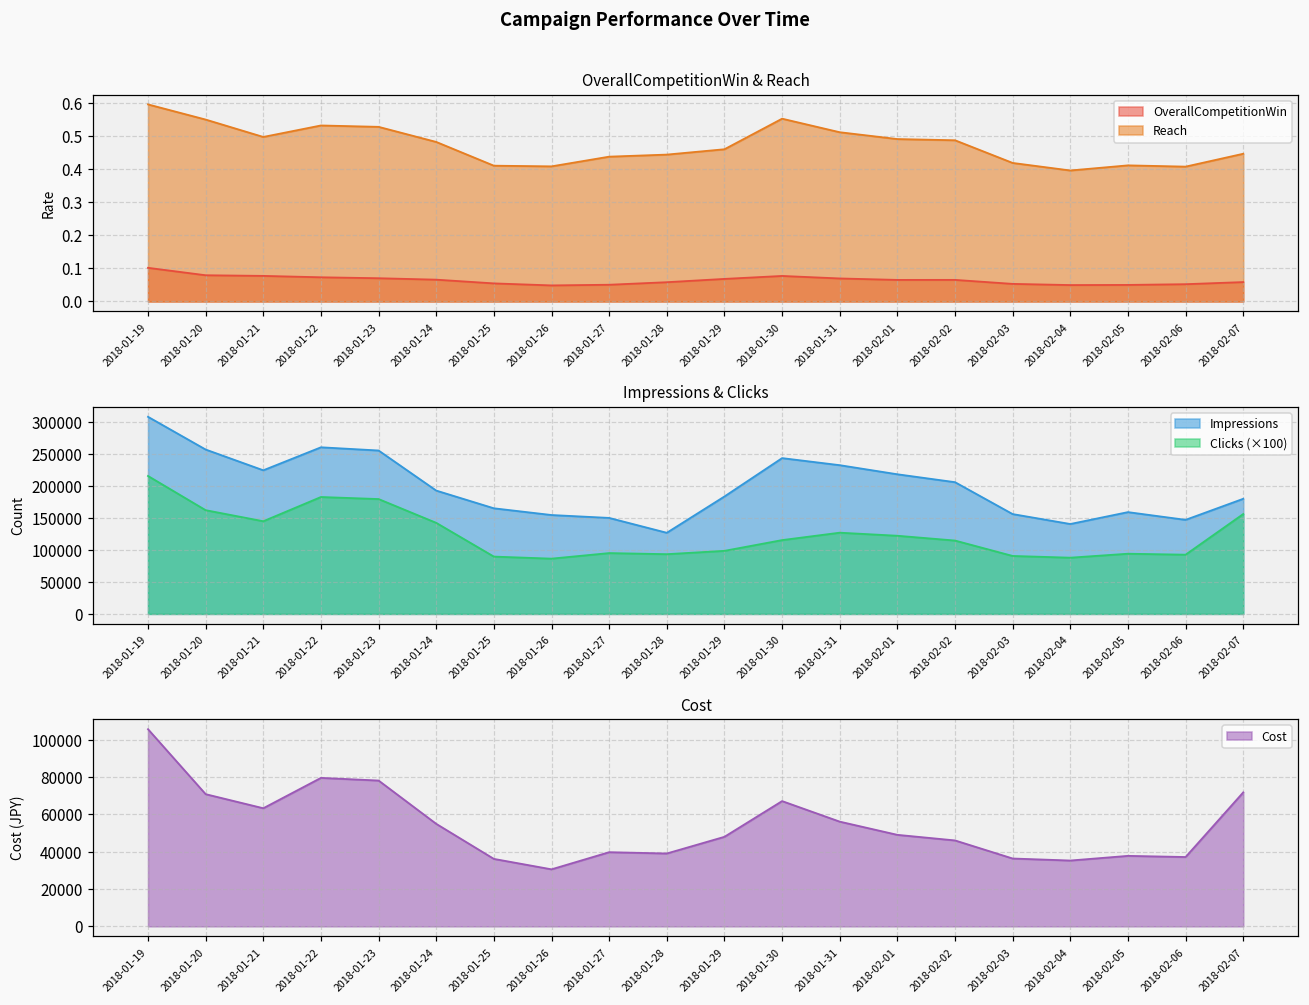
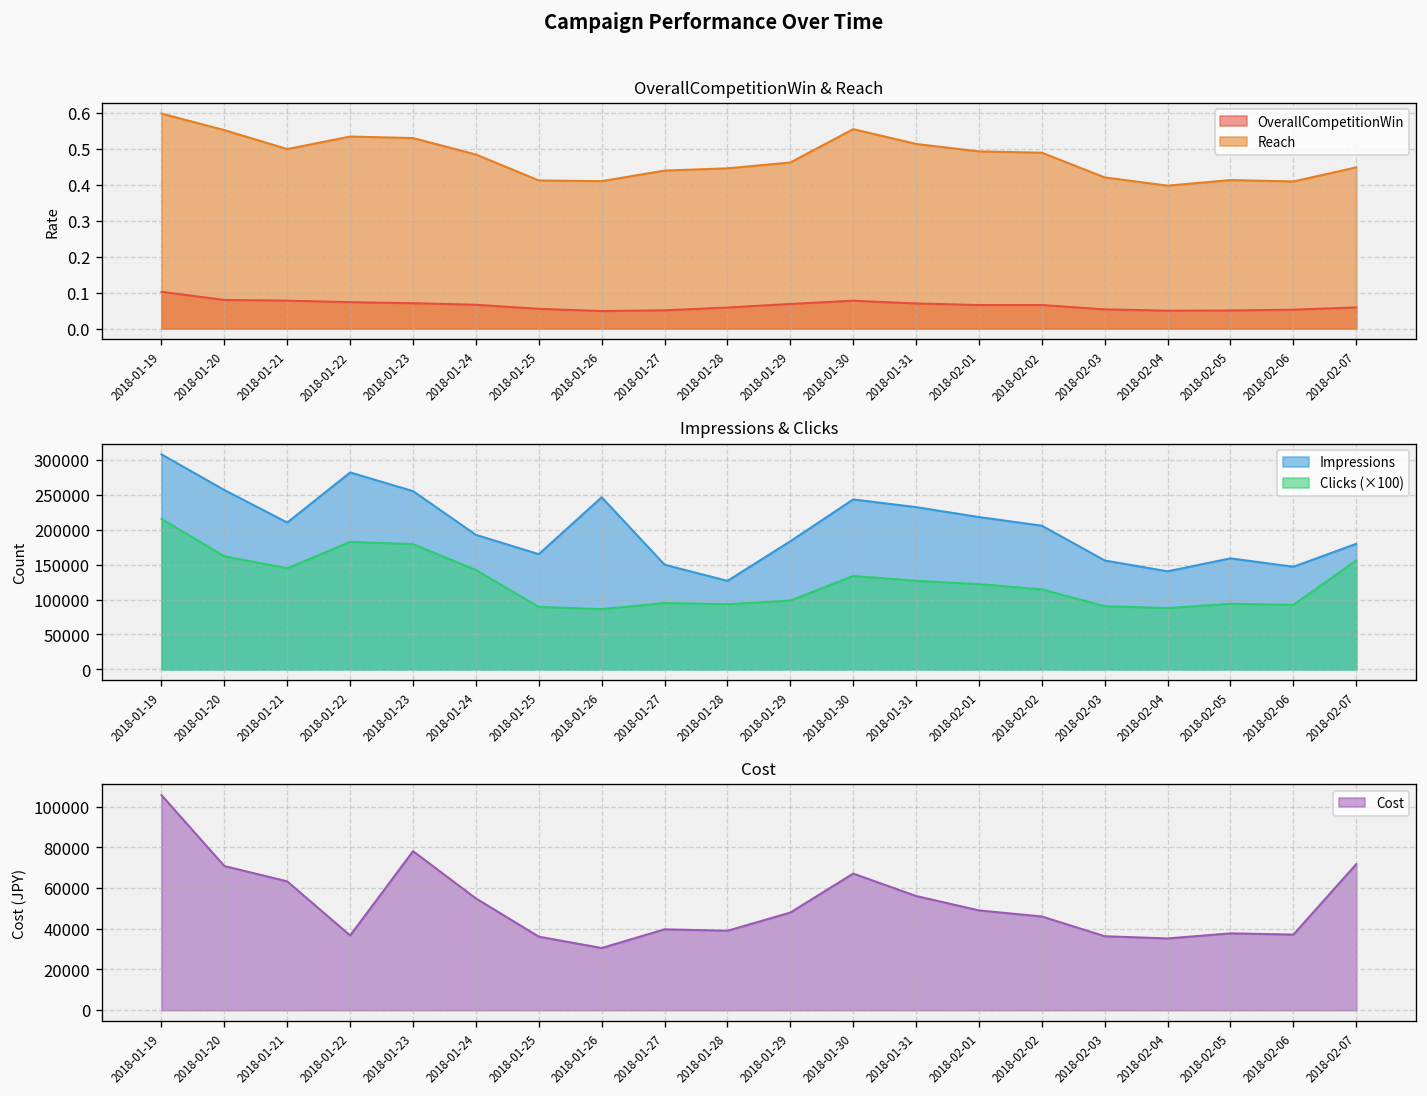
Impressions & Clicks, Impressions, 2018-01-21: 220000 -> 210000
Impressions & Clicks, Impressions, 2018-01-22: 260000 -> 280000
Impressions & Clicks, Impressions, 2018-01-26: 150000 -> 250000
Impressions & Clicks, Clicks (×100), 2018-01-30: 120000 -> 130000
Cost, 2018-01-22: 80000 -> 37000
